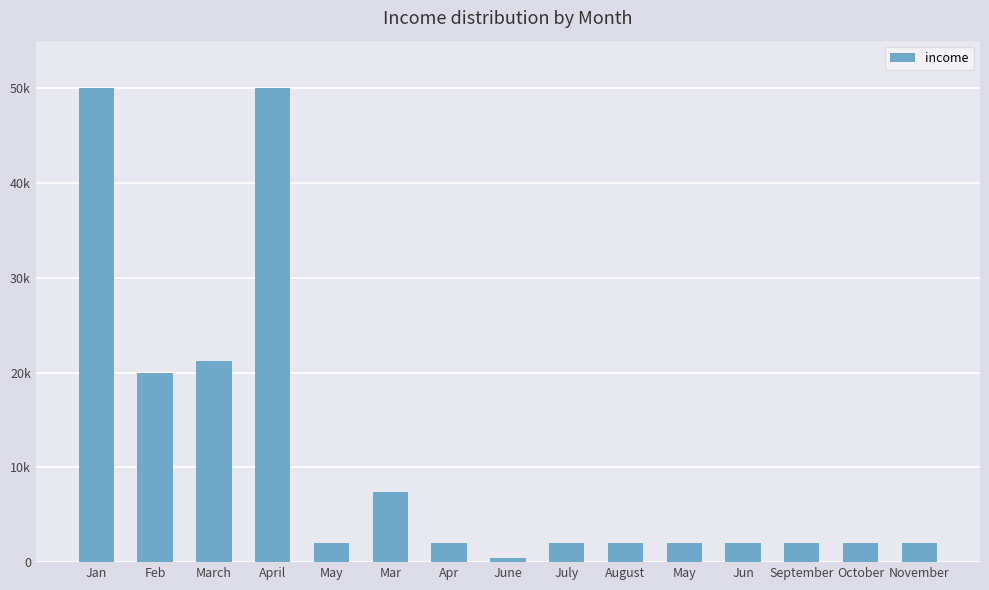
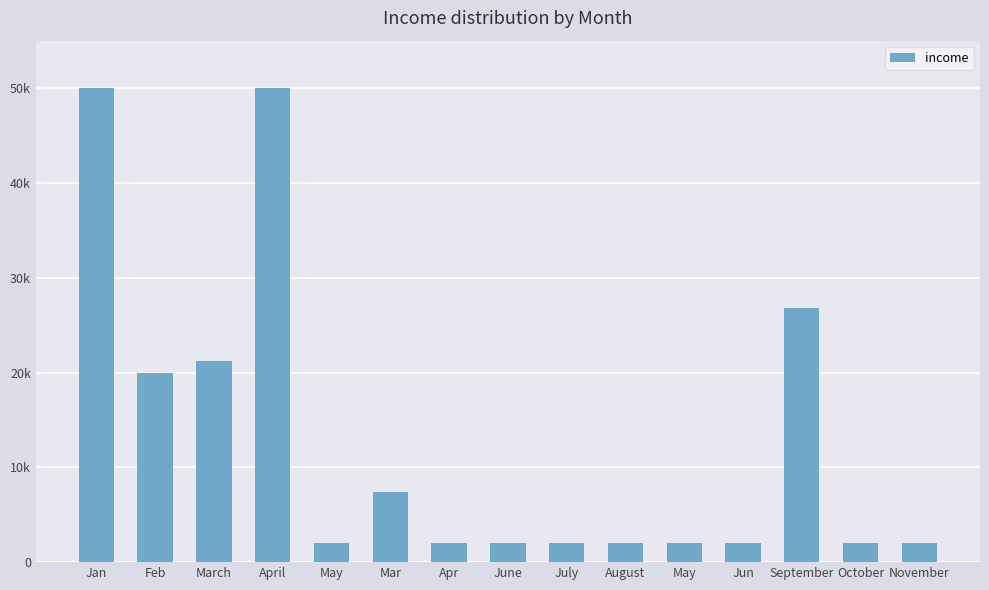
June: 0 -> 2000
September: 2000 -> 27000
